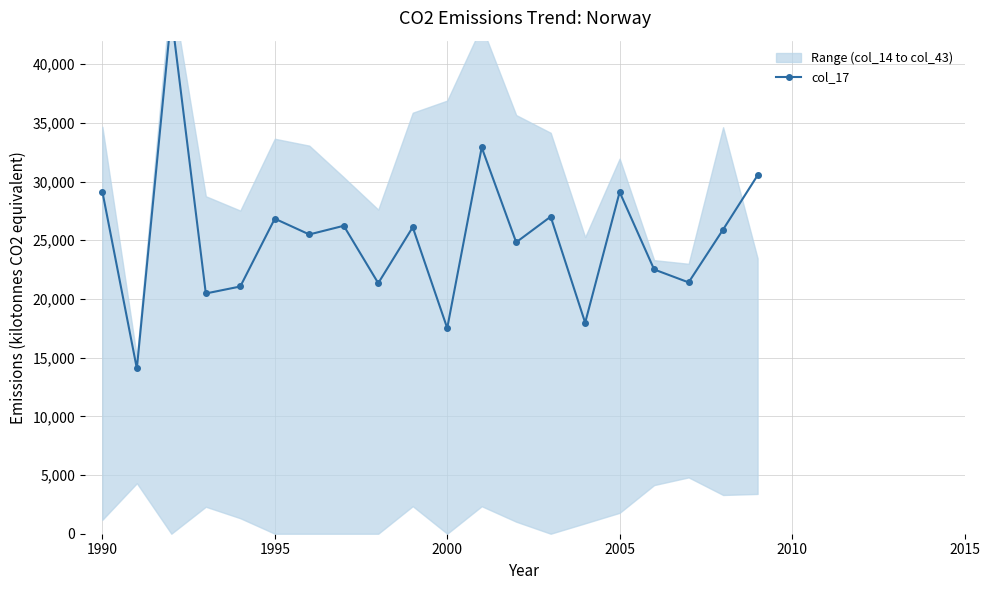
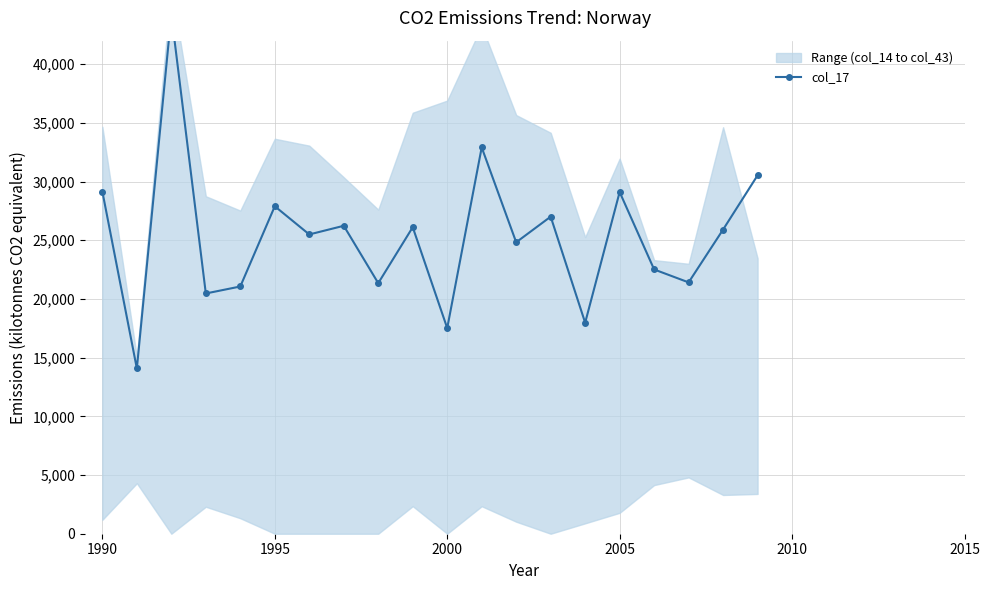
col_17, 1995: 26,800 -> 27,900
